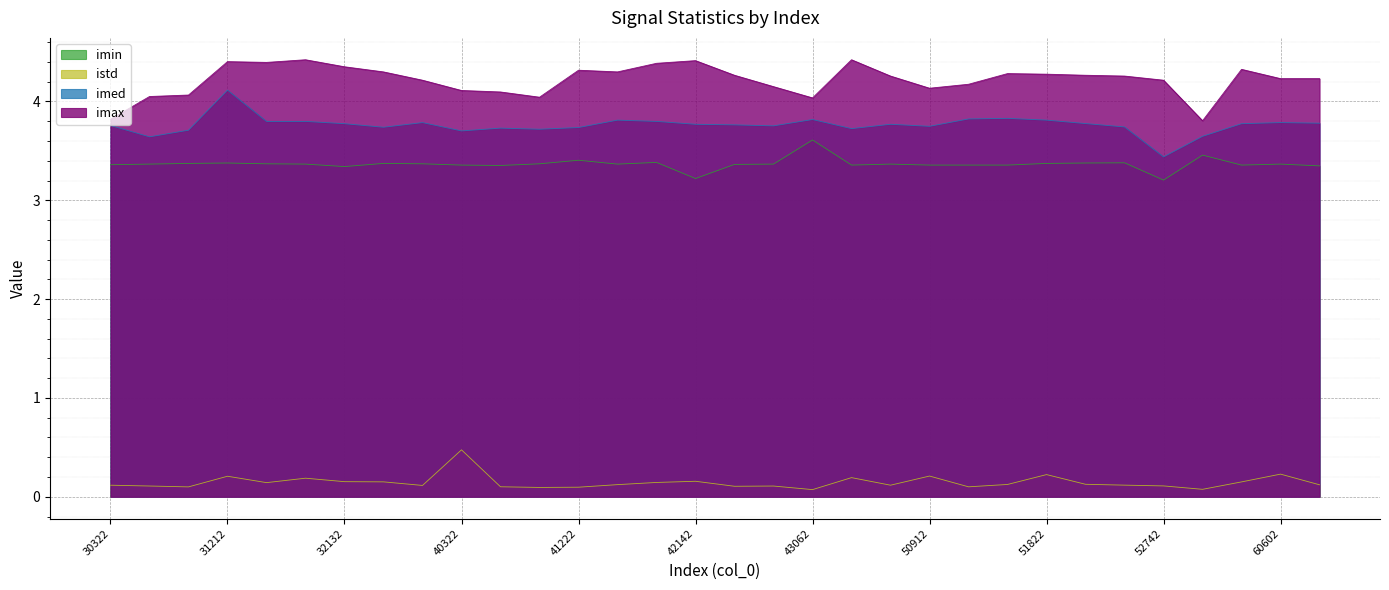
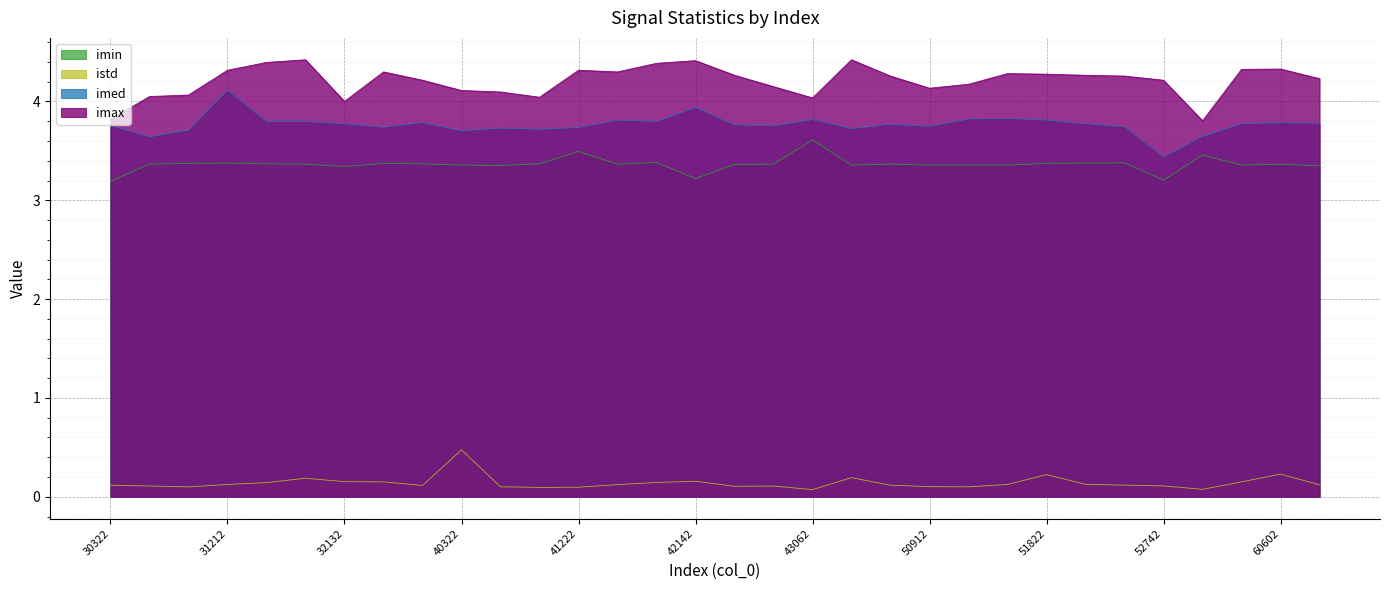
imin, 30322: 3.4 -> 3.2
istd, 31212: 0.2 -> 0.1
imax, 31212: 4.4 -> 4.3
imax, 32132: 4.4 -> 4.0
imin, 41222: 3.4 -> 3.5
imed, 42142: 3.8 -> 3.9
istd, 50912: 0.2 -> 0.1
imax, 60602: 4.2 -> 4.3
